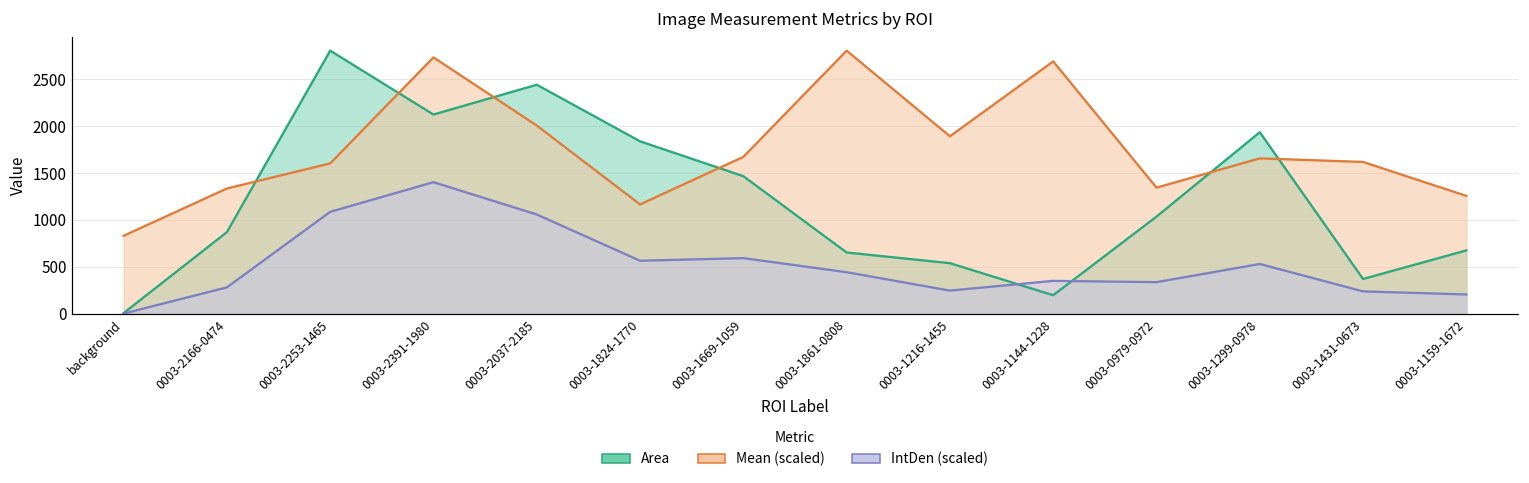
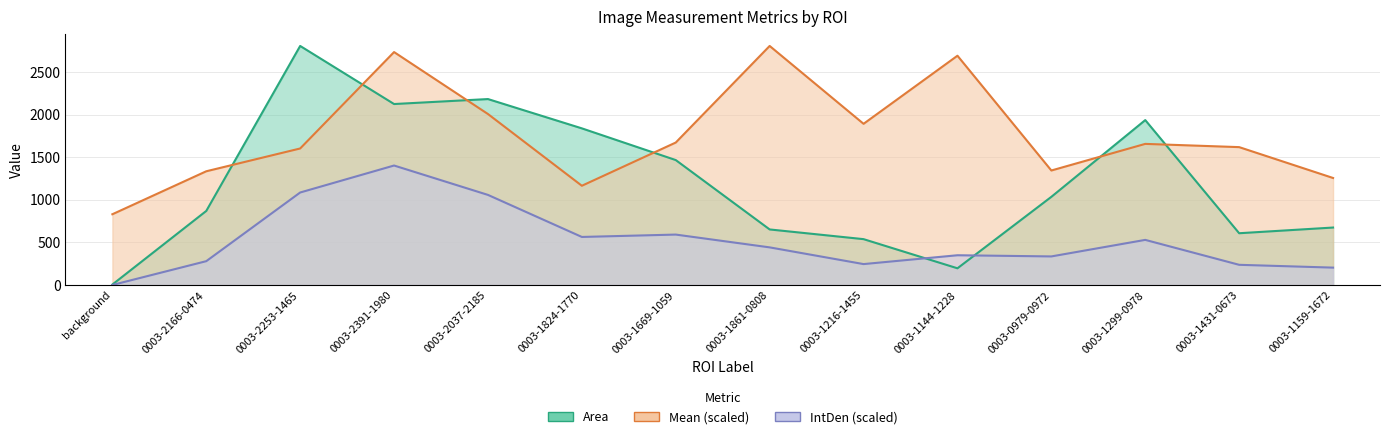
Area, 0003-2037-2185: 2400 -> 2200
Area, 0003-1431-0673: 400 -> 600
